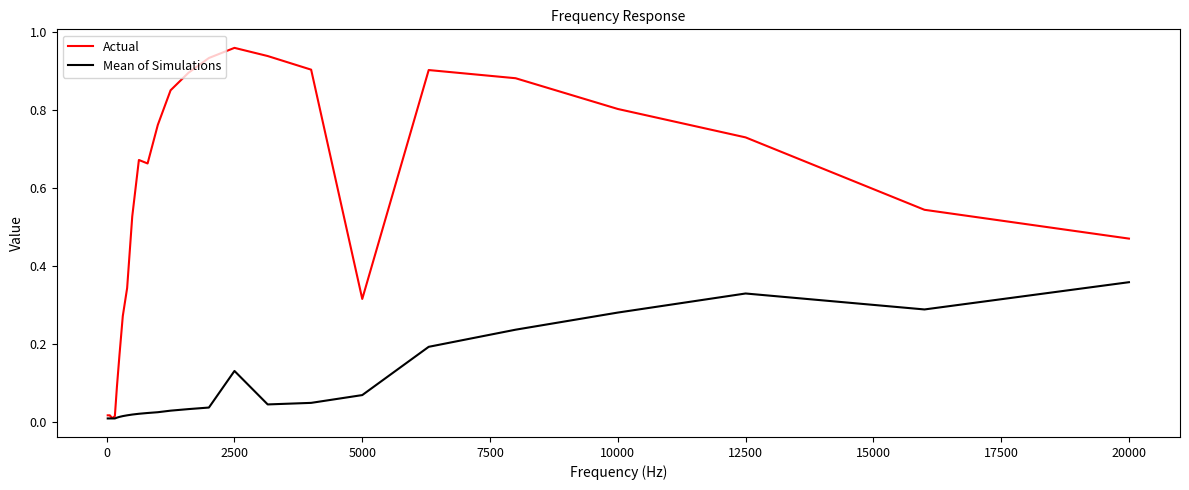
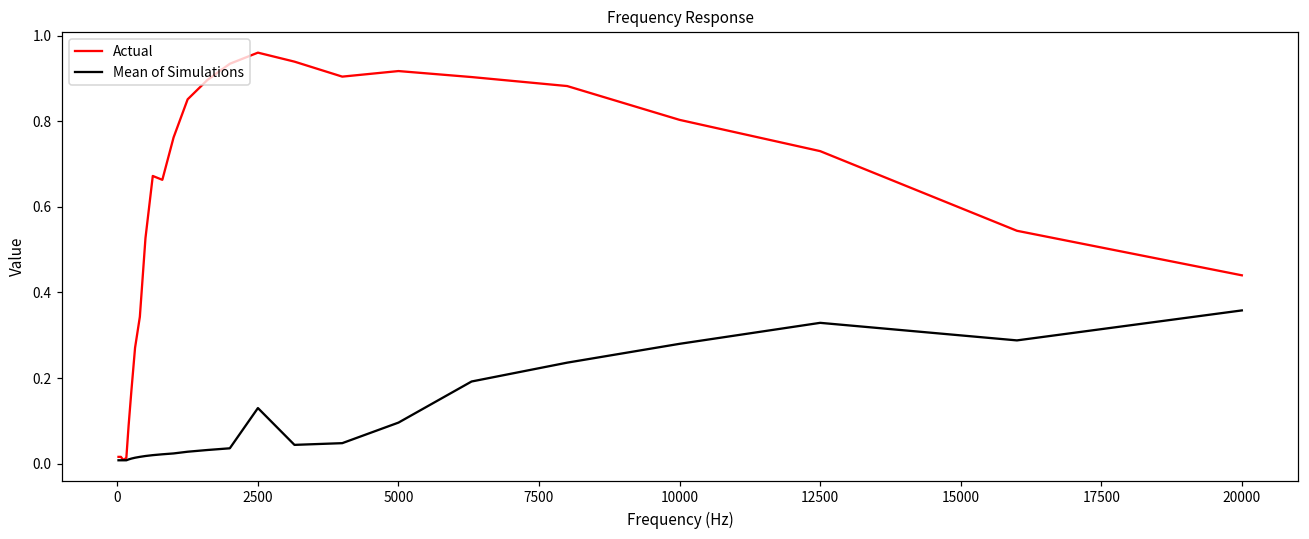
Actual, 5000: 0.32 -> 0.92
Mean of Simulations, 5000: 0.07 -> 0.10
Actual, 20000: 0.47 -> 0.44
